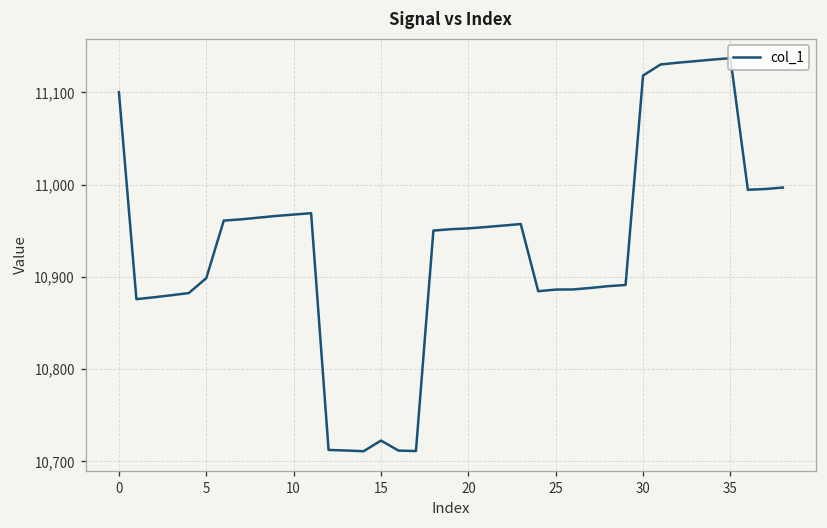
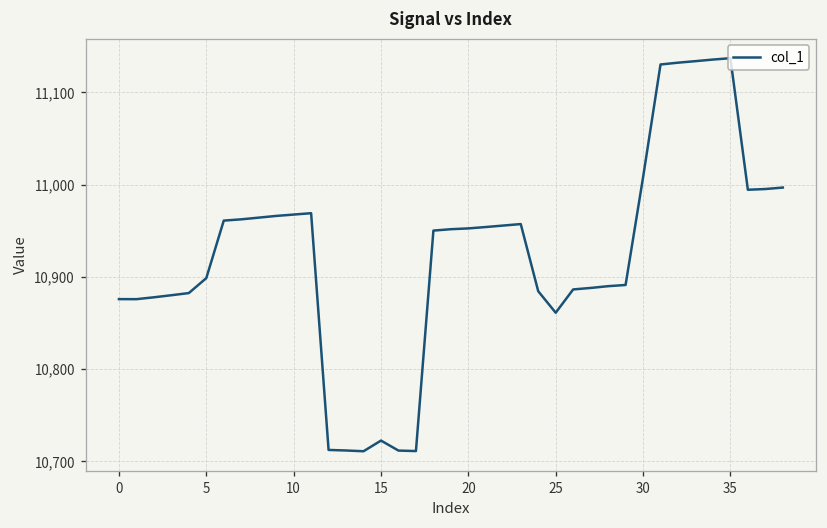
0: 11,100 -> 10,880
25: 10,890 -> 10,860
30: 11,120 -> 11,010
